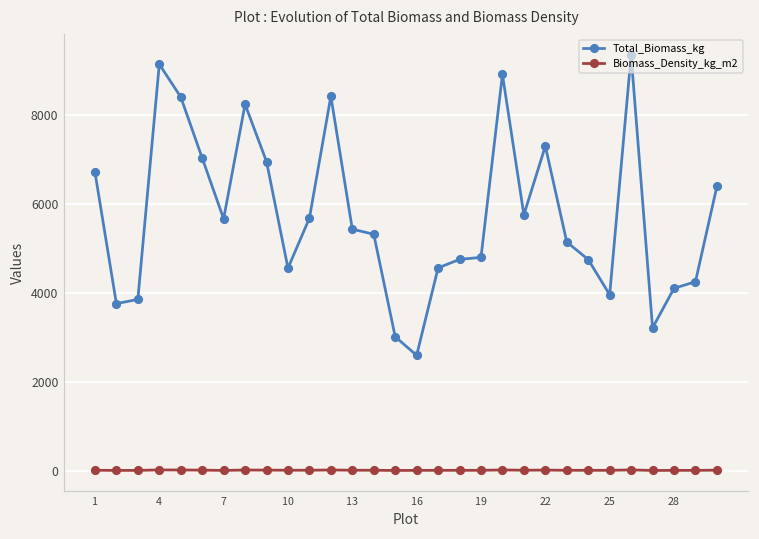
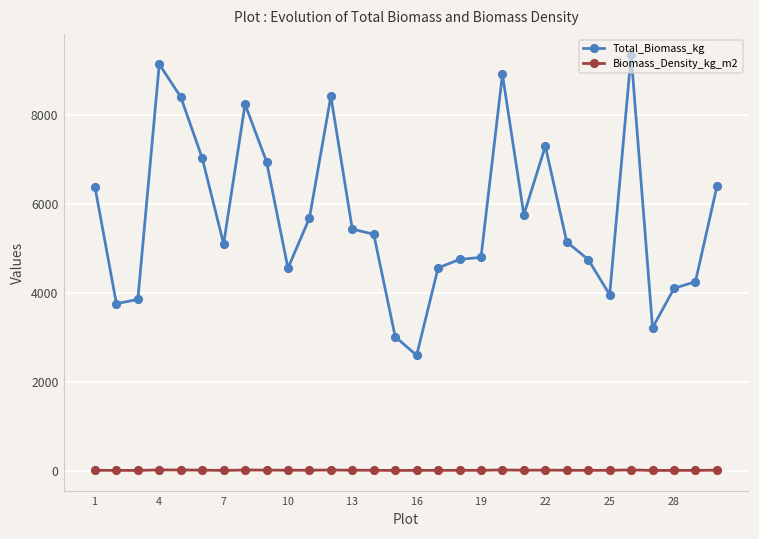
Total_Biomass_kg, 1: 6700 -> 6400
Total_Biomass_kg, 7: 5700 -> 5100
